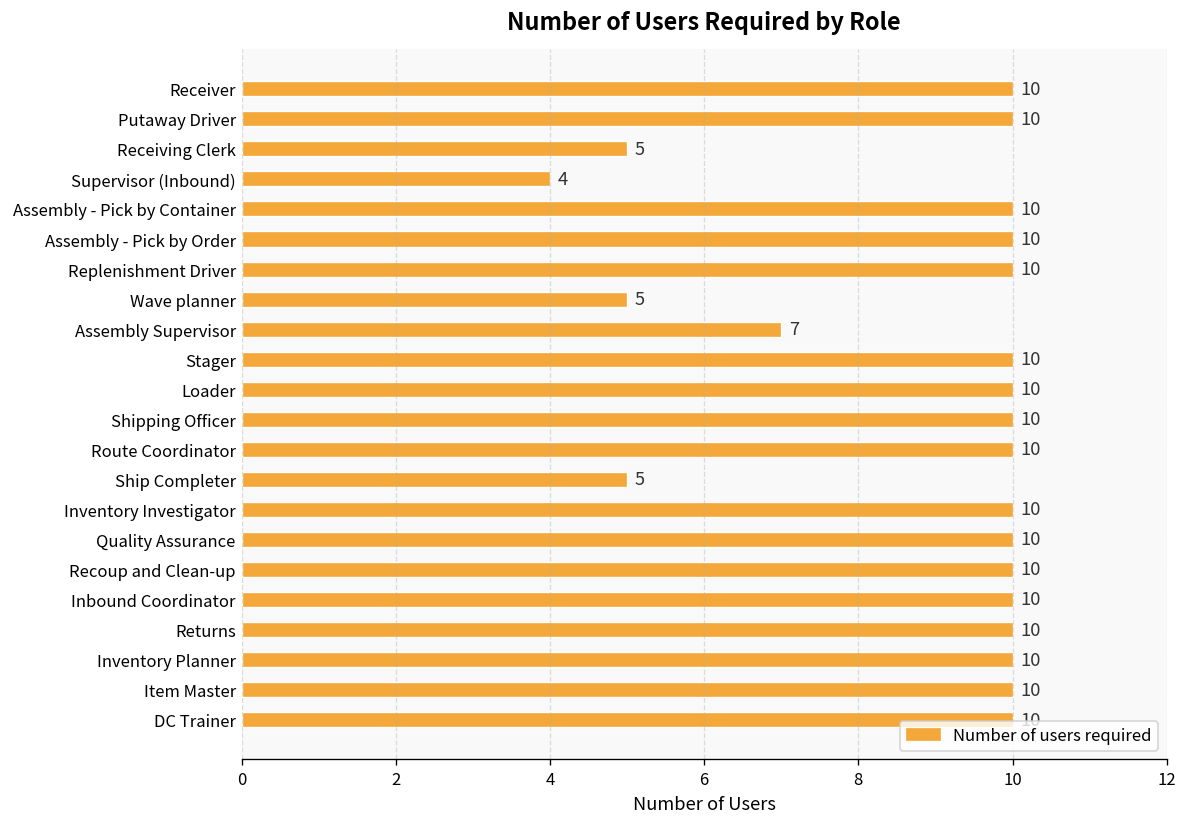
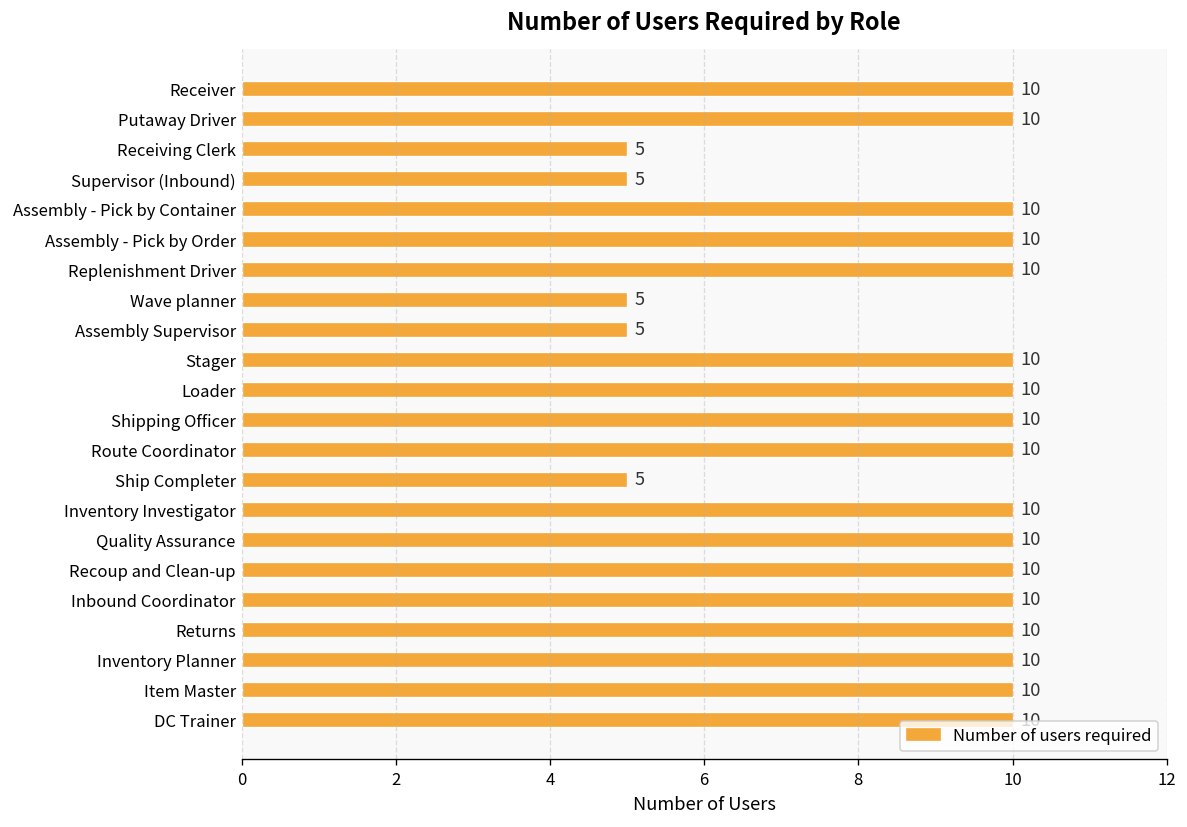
Supervisor (Inbound): 4 -> 5
Assembly Supervisor: 7 -> 5
